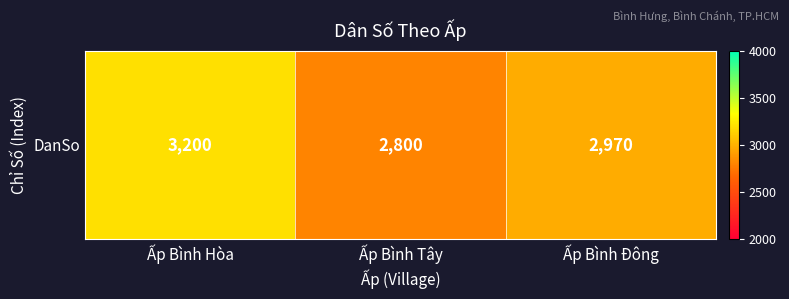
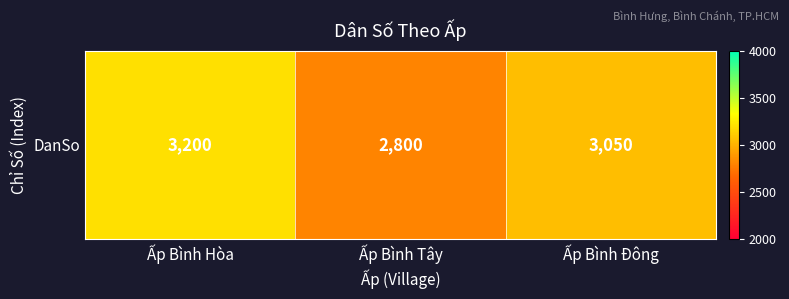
DanSo, Ấp Bình Đông: 2,970 -> 3,050
